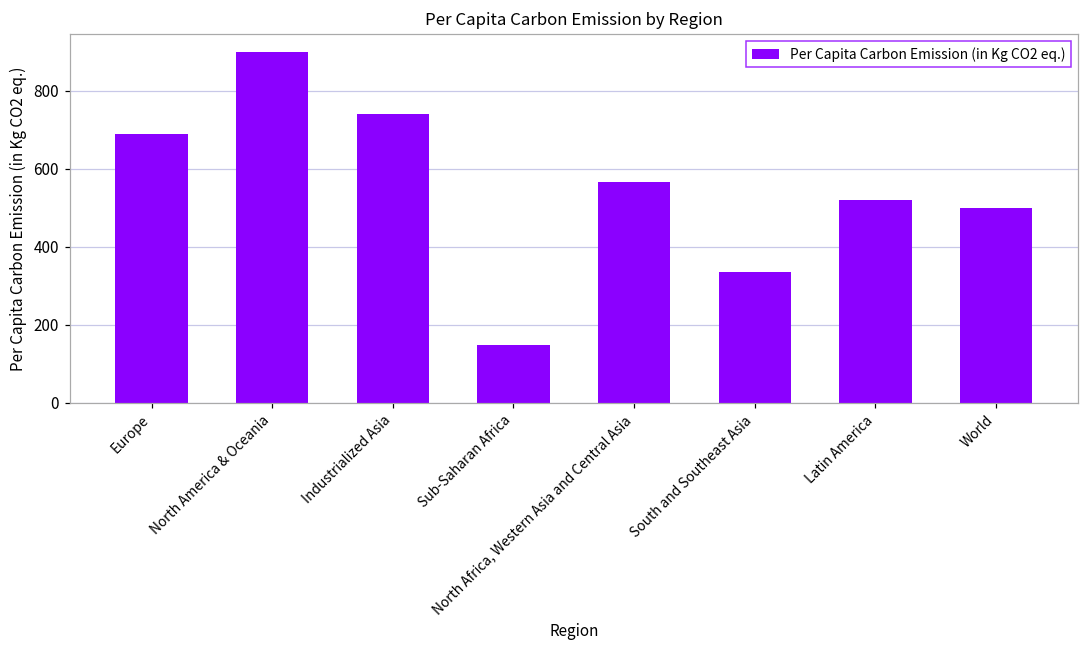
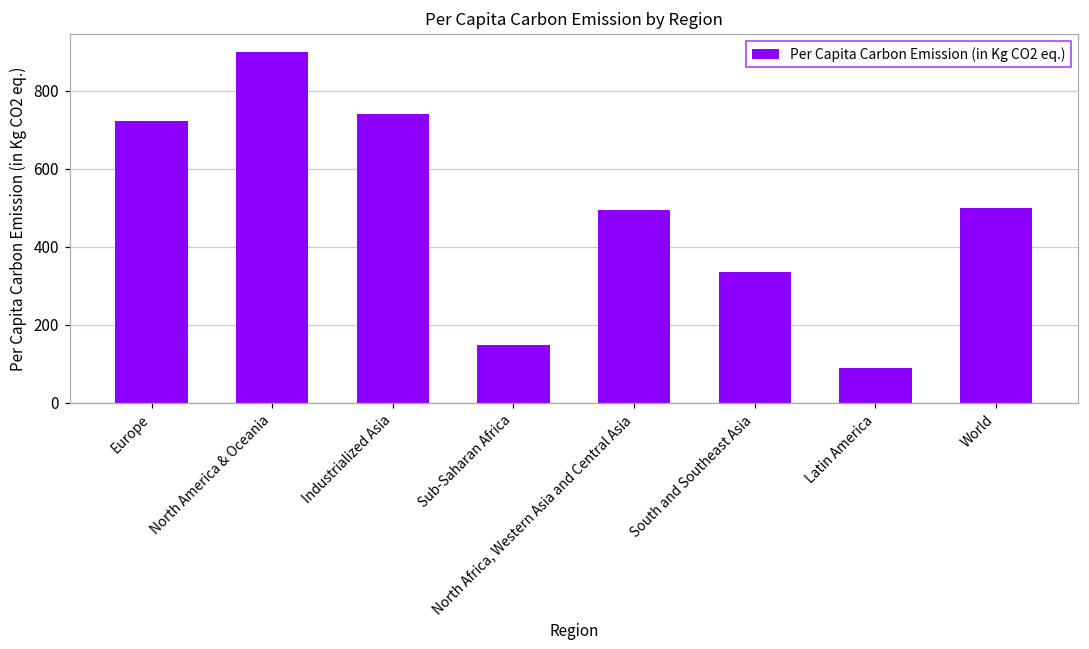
Europe: 690 -> 720
North Africa, Western Asia and Central Asia: 570 -> 500
Latin America: 520 -> 90
